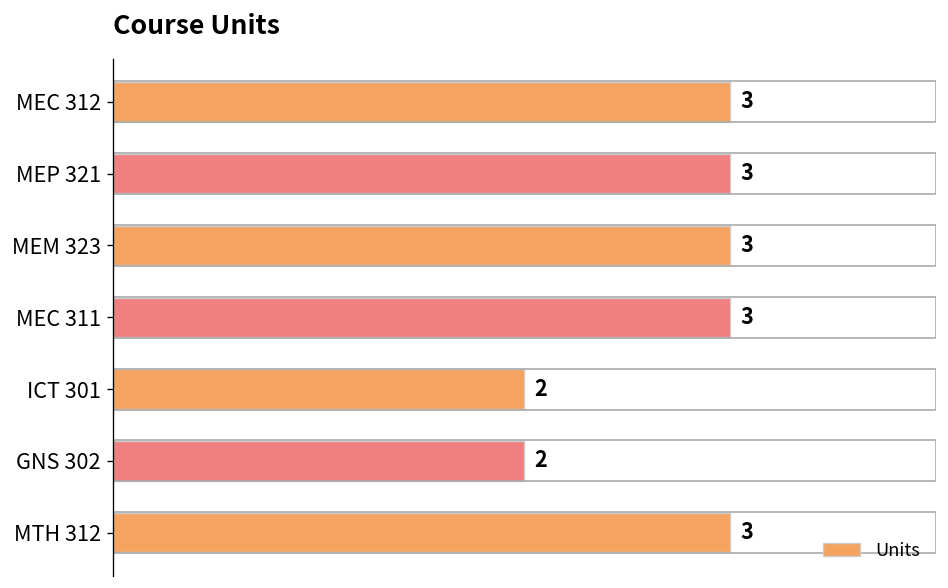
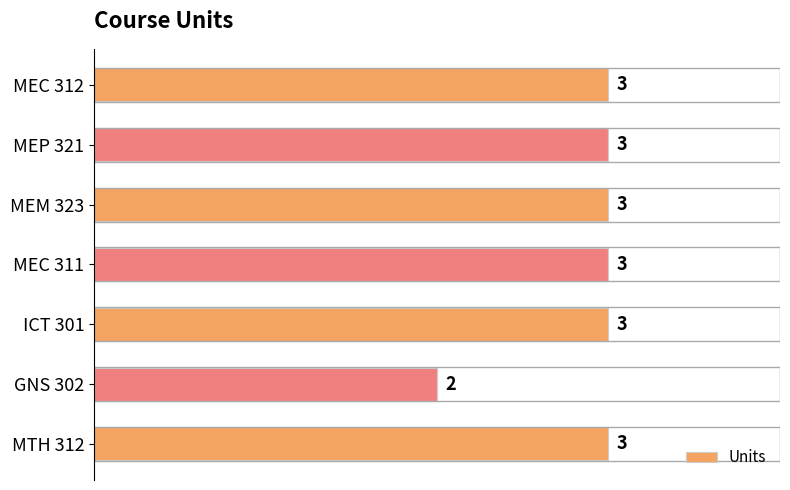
ICT 301: 2 -> 3
